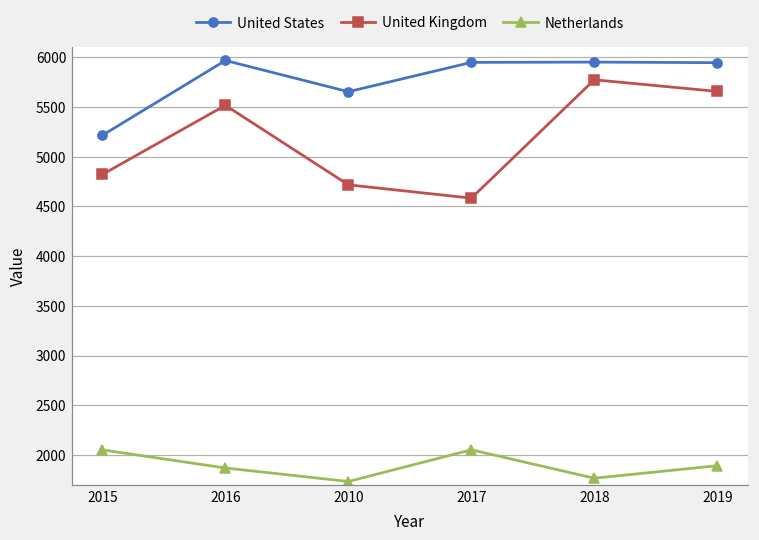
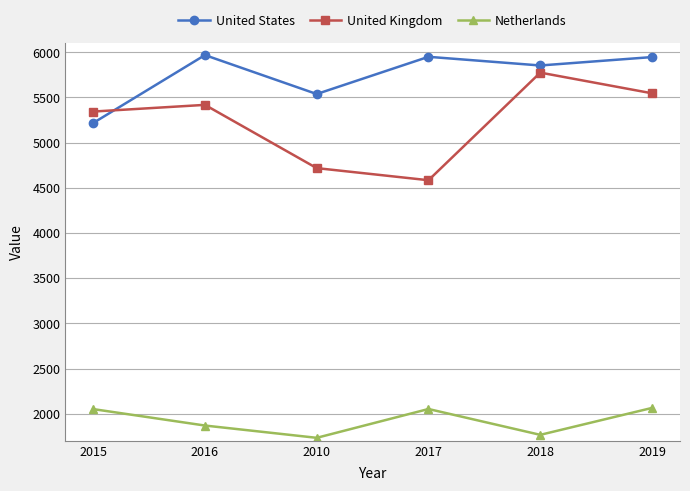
United Kingdom, 2015: 4800 -> 5300
United Kingdom, 2016: 5500 -> 5400
United States, 2010: 5700 -> 5500
United States, 2018: 6000 -> 5900
United Kingdom, 2019: 5700 -> 5500
Netherlands, 2019: 1900 -> 2100
